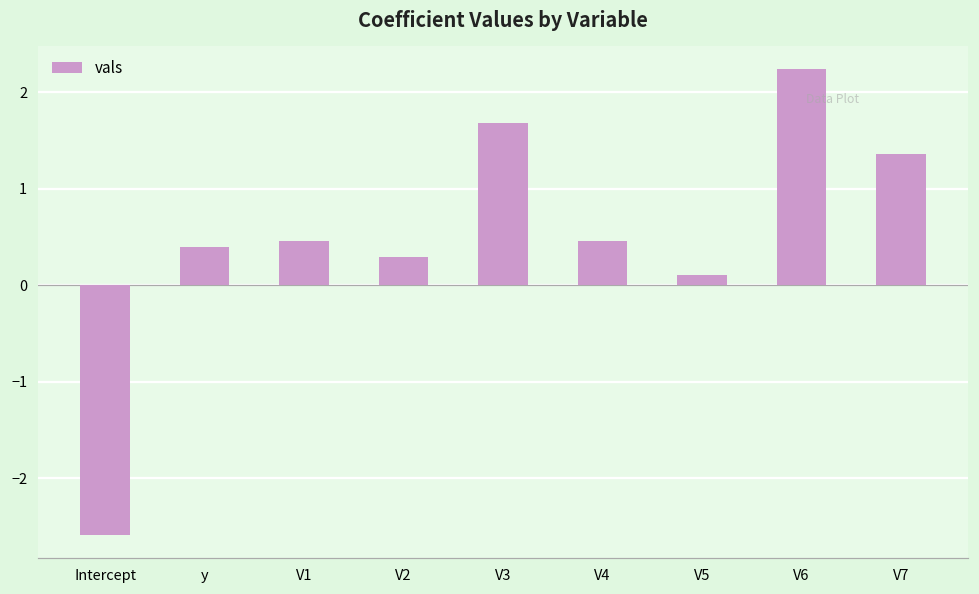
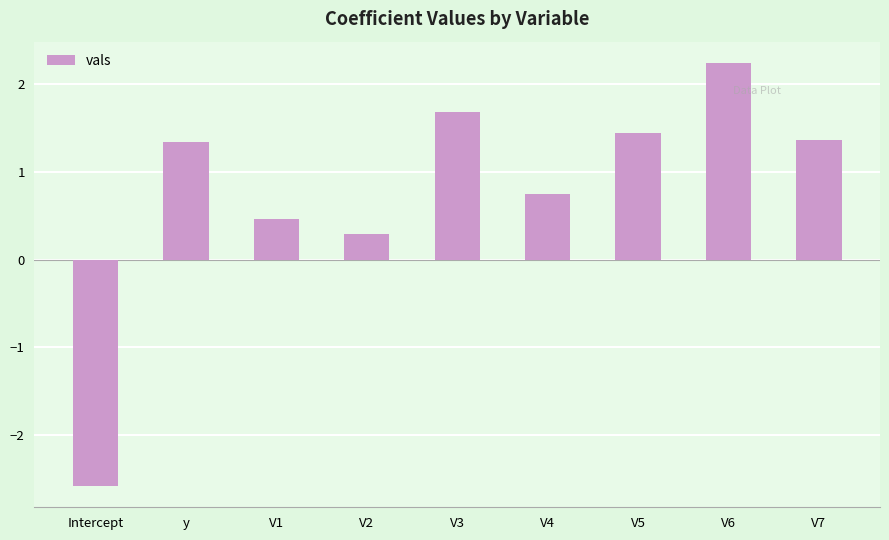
y: 0.4 -> 1.3
V4: 0.5 -> 0.7
V5: 0.1 -> 1.4
